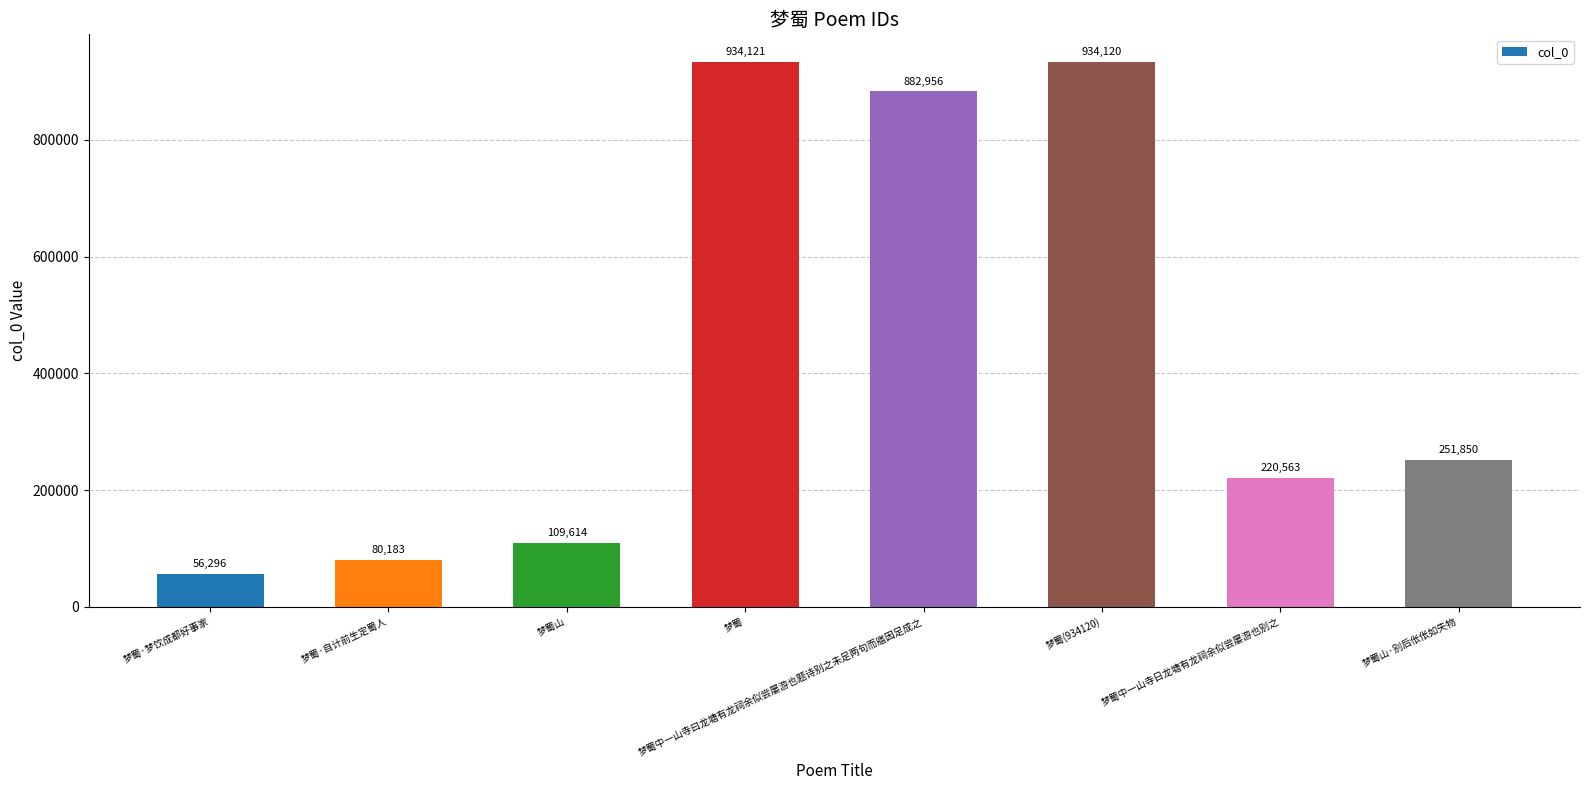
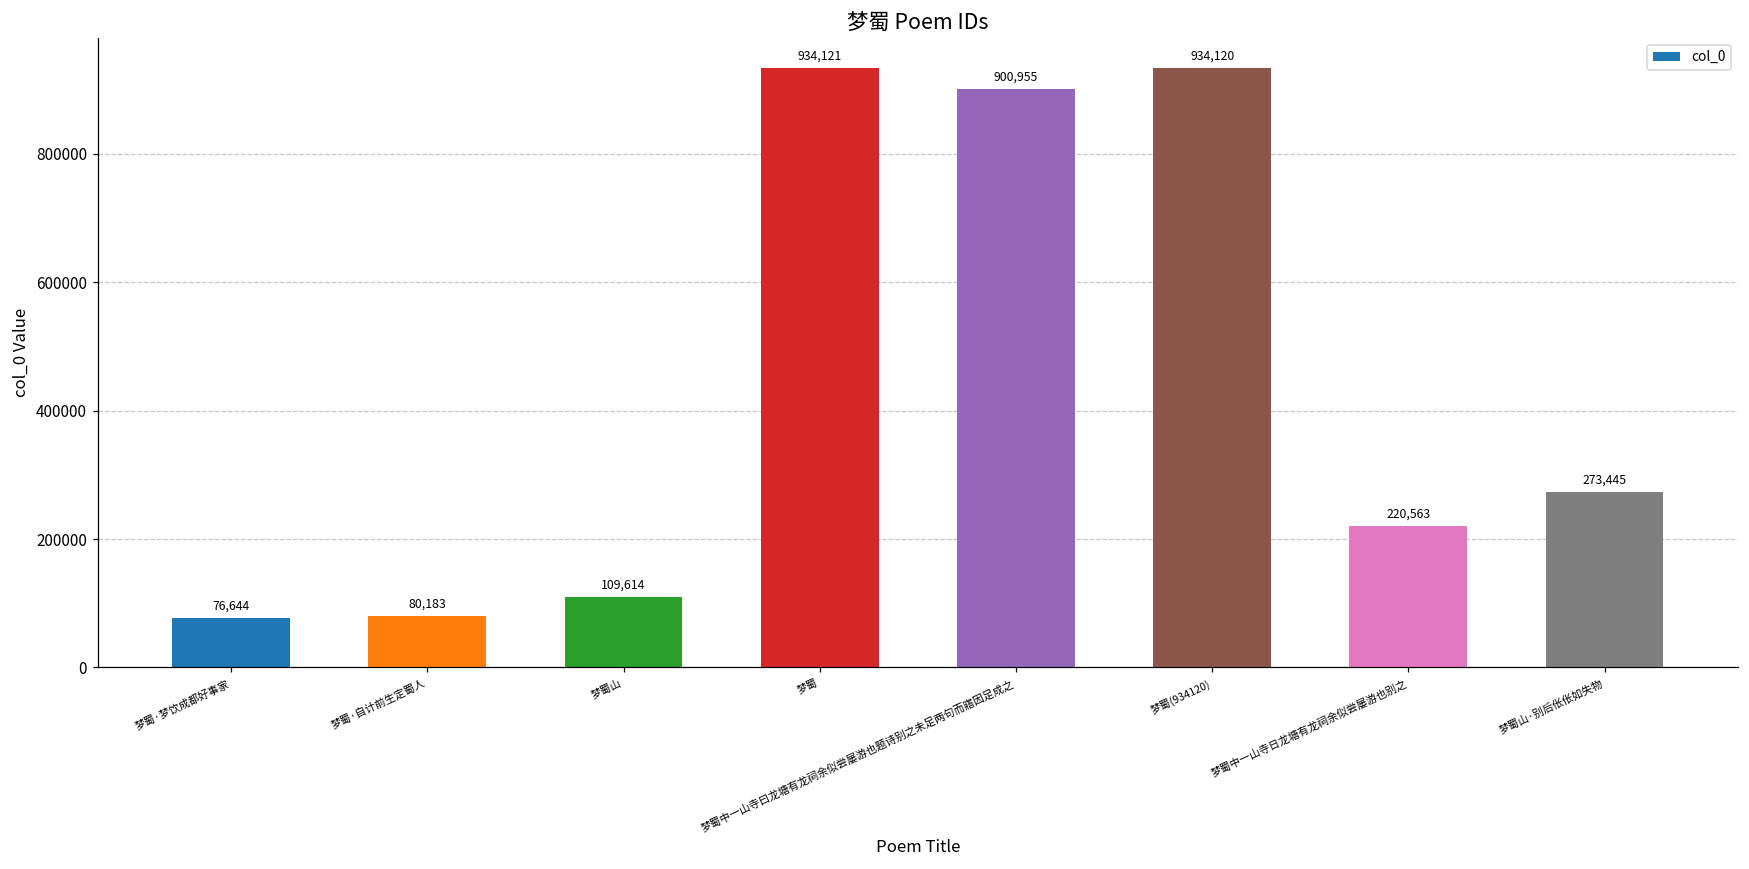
梦蜀·梦饮成都好事家: 56,296 -> 76,644
梦蜀中一山寺曰龙塘有龙祠余似尝屡游也题诗别之未足两句而寤因足成之: 882,956 -> 900,955
梦蜀山·别后伥伥如失物: 251,850 -> 273,445
